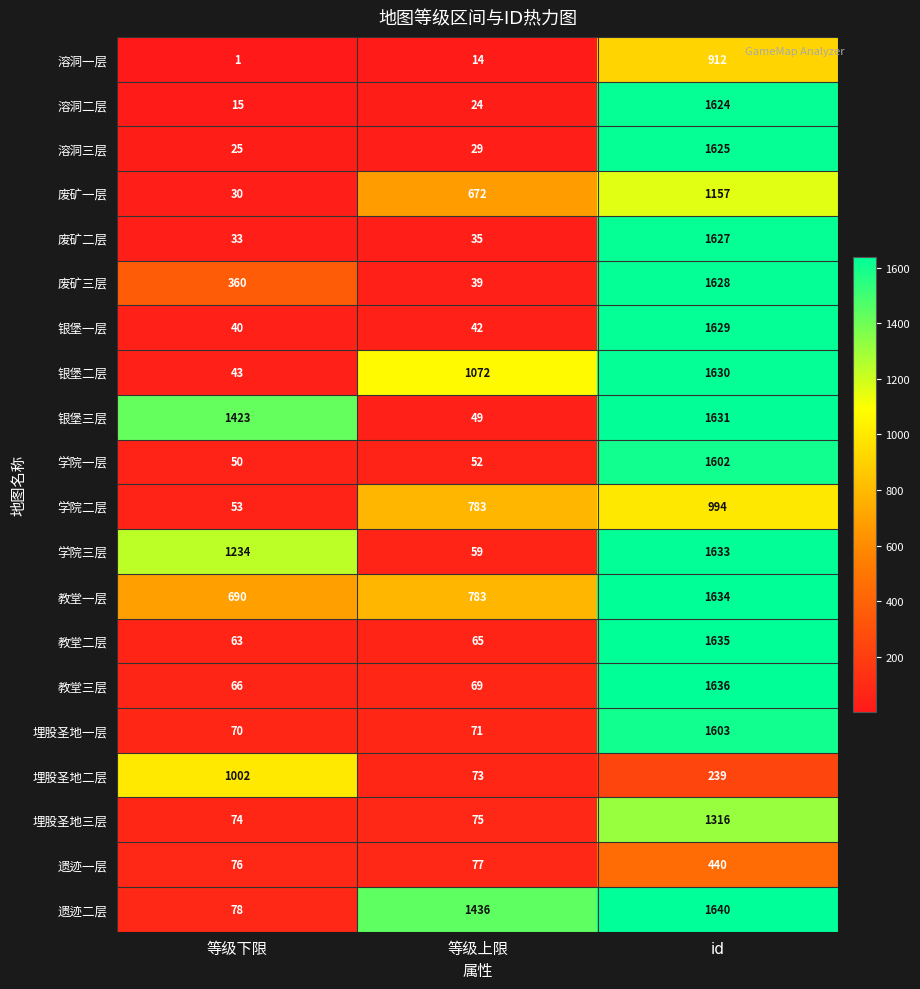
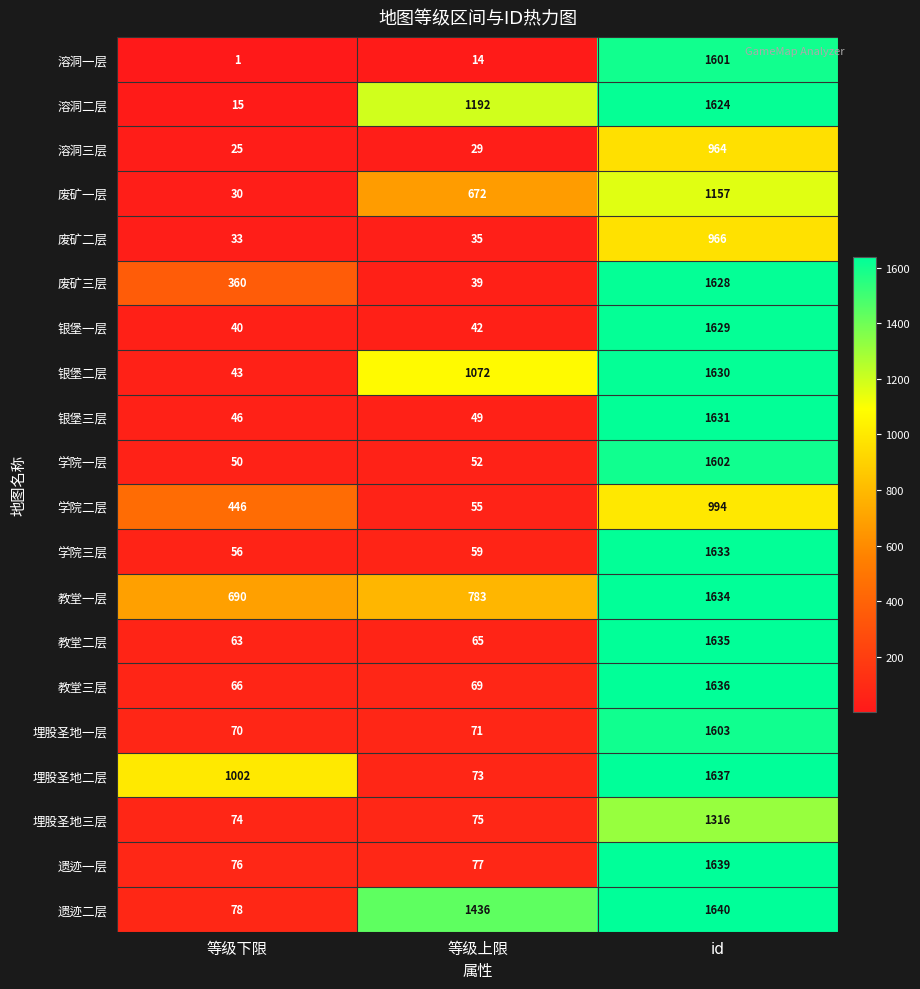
溶洞一层, id: 912 -> 1601
溶洞二层, 等级上限: 24 -> 1192
溶洞三层, id: 1625 -> 964
废矿二层, id: 1627 -> 966
银堡三层, 等级下限: 1423 -> 46
学院二层, 等级下限: 53 -> 446
学院二层, 等级上限: 783 -> 55
学院三层, 等级下限: 1234 -> 56
埋股圣地二层, id: 239 -> 1637
遗迹一层, id: 440 -> 1639
